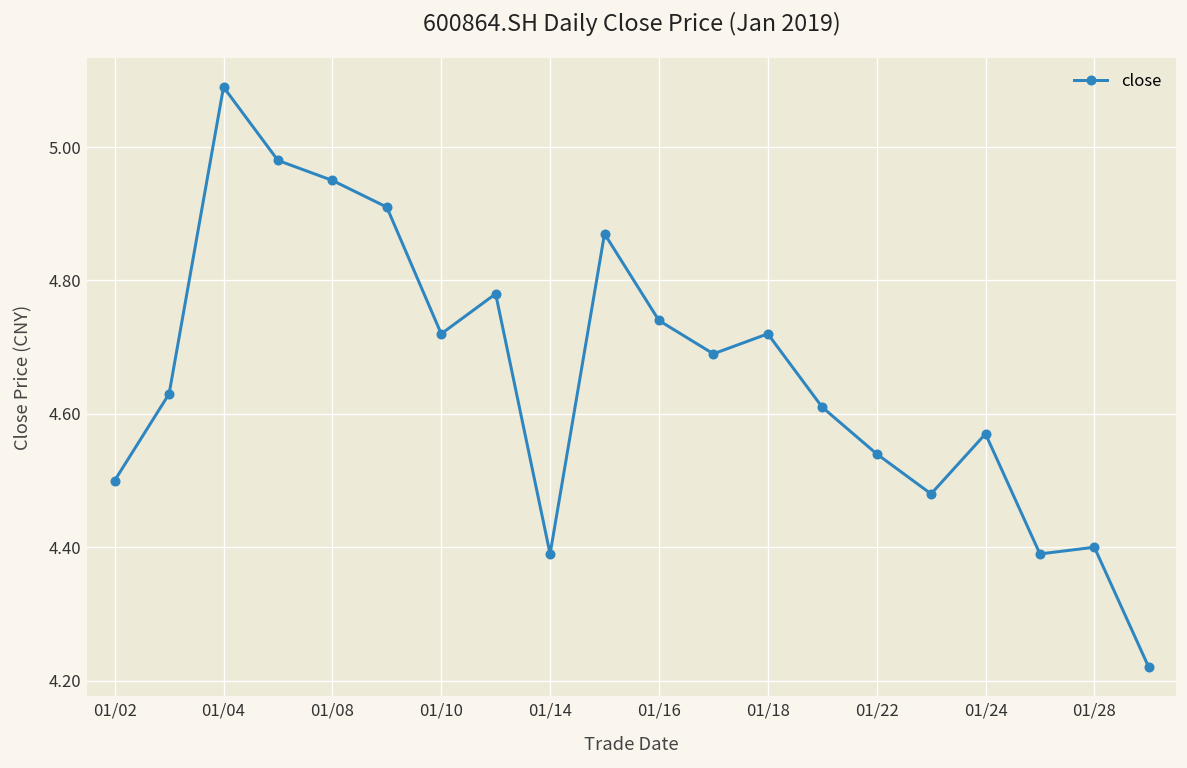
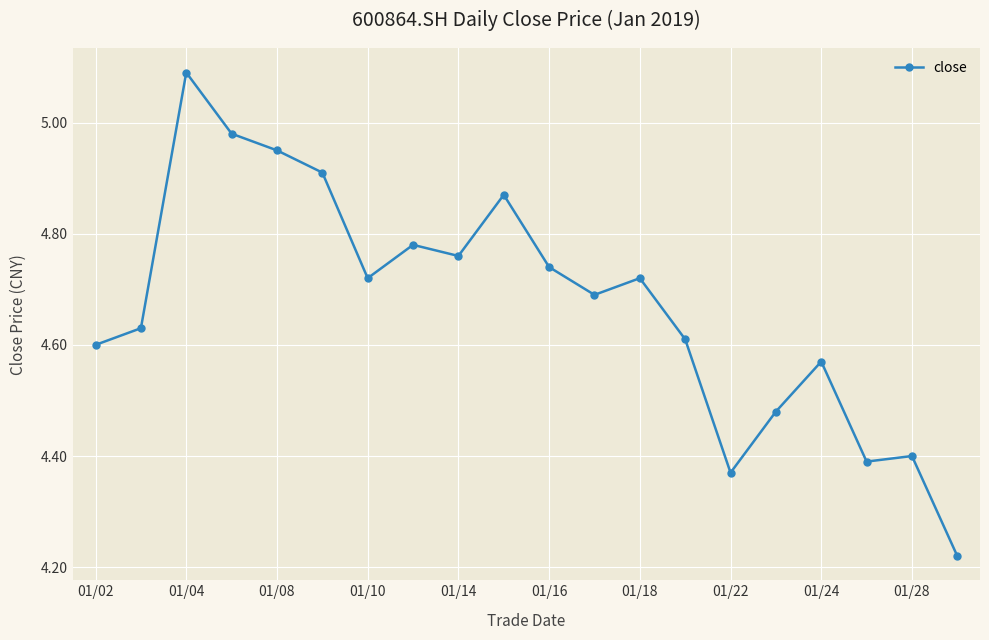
01/02: 4.5 -> 4.6
01/14: 4.39 -> 4.76
01/22: 4.54 -> 4.37
